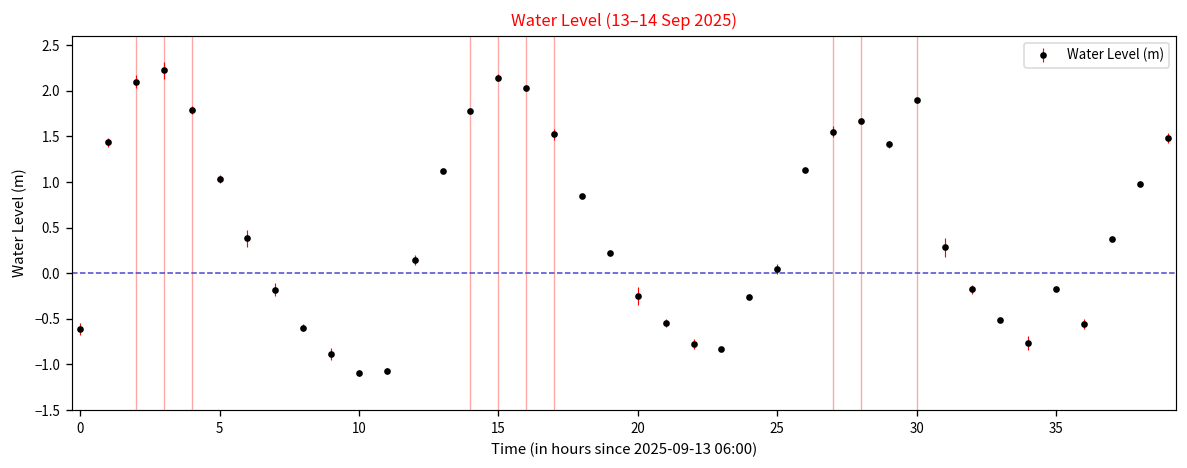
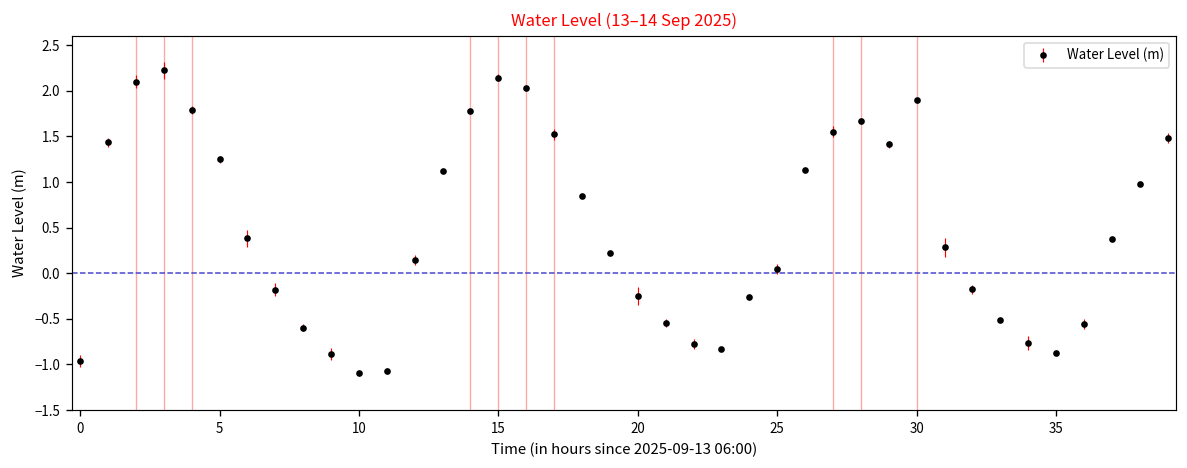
0: -0.6 -> -1.0
5: 1.0 -> 1.2
35: -0.2 -> -0.9
